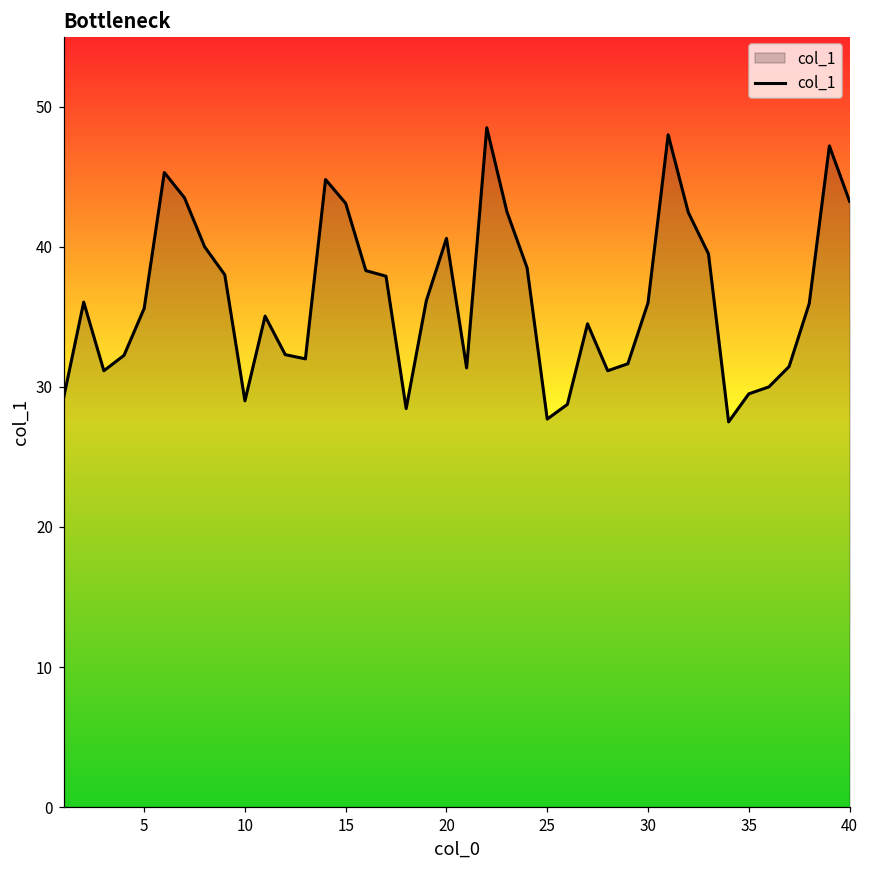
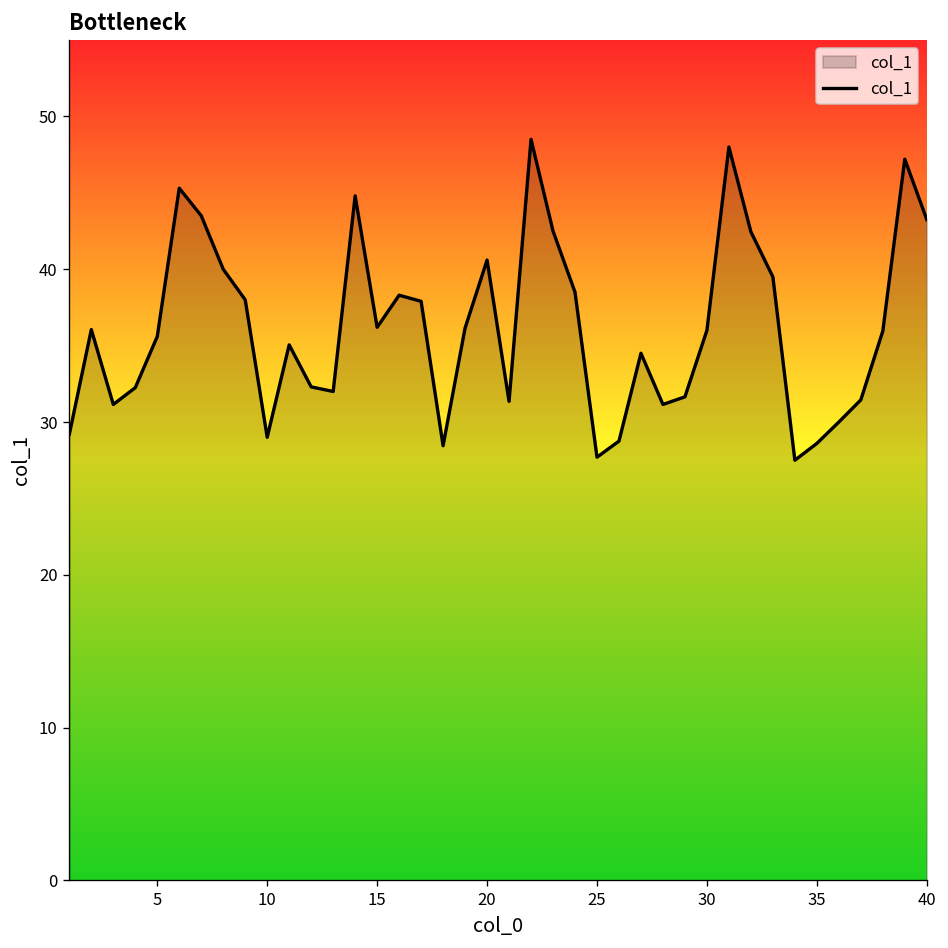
15: 43.1 -> 36.2
35: 29.5 -> 28.6
